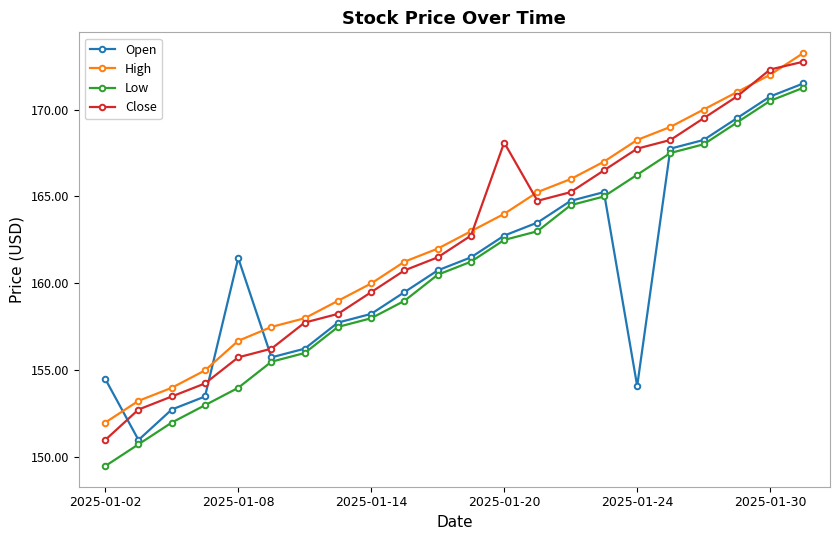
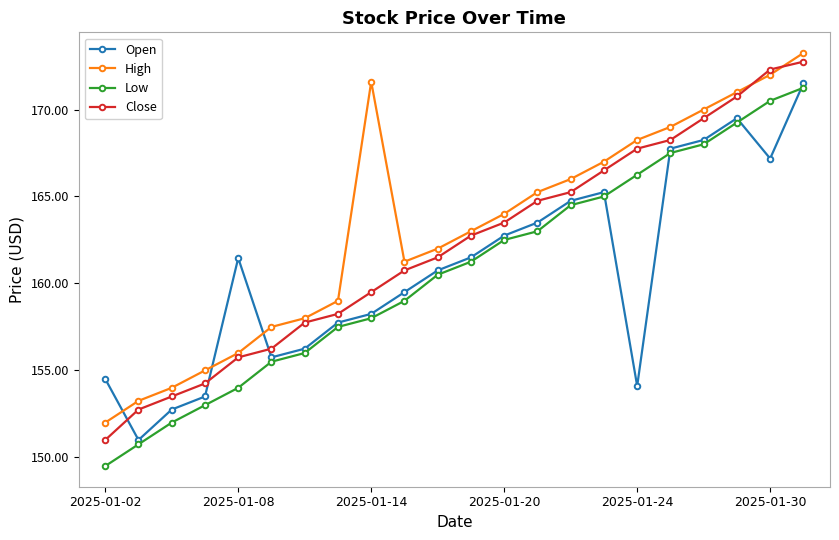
High, 2025-01-08: 156.7 -> 156.0
High, 2025-01-14: 160.0 -> 171.6
Close, 2025-01-20: 168.1 -> 163.5
Open, 2025-01-30: 170.8 -> 167.2
